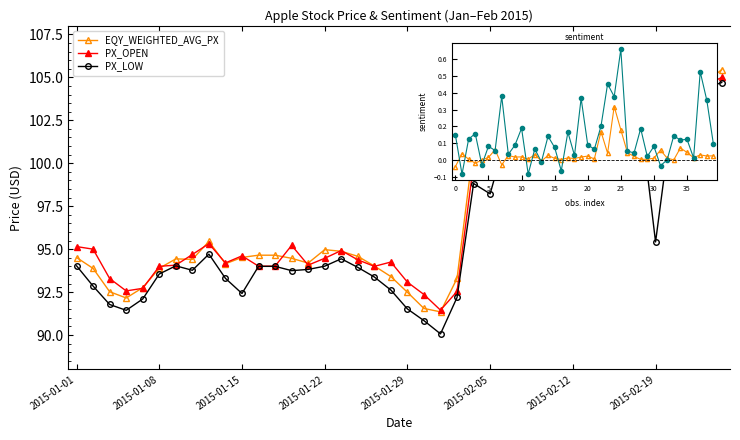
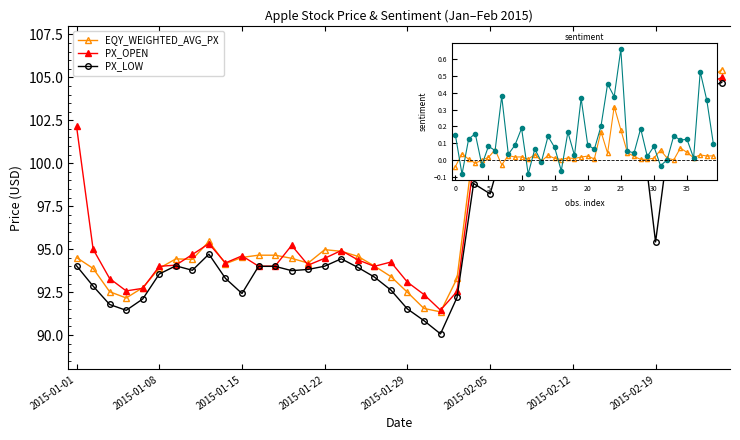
PX_OPEN, 2015-01-01: 95.2 -> 102.1
